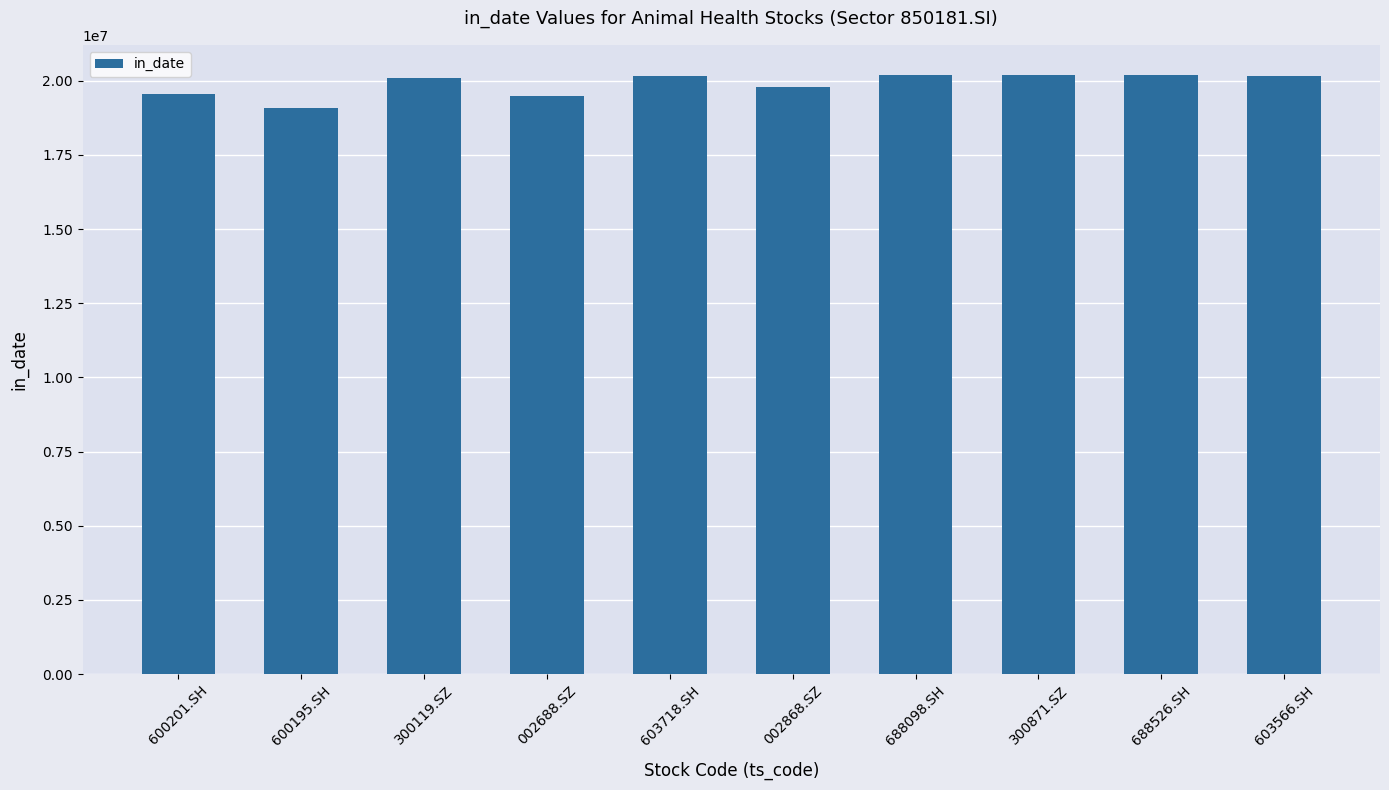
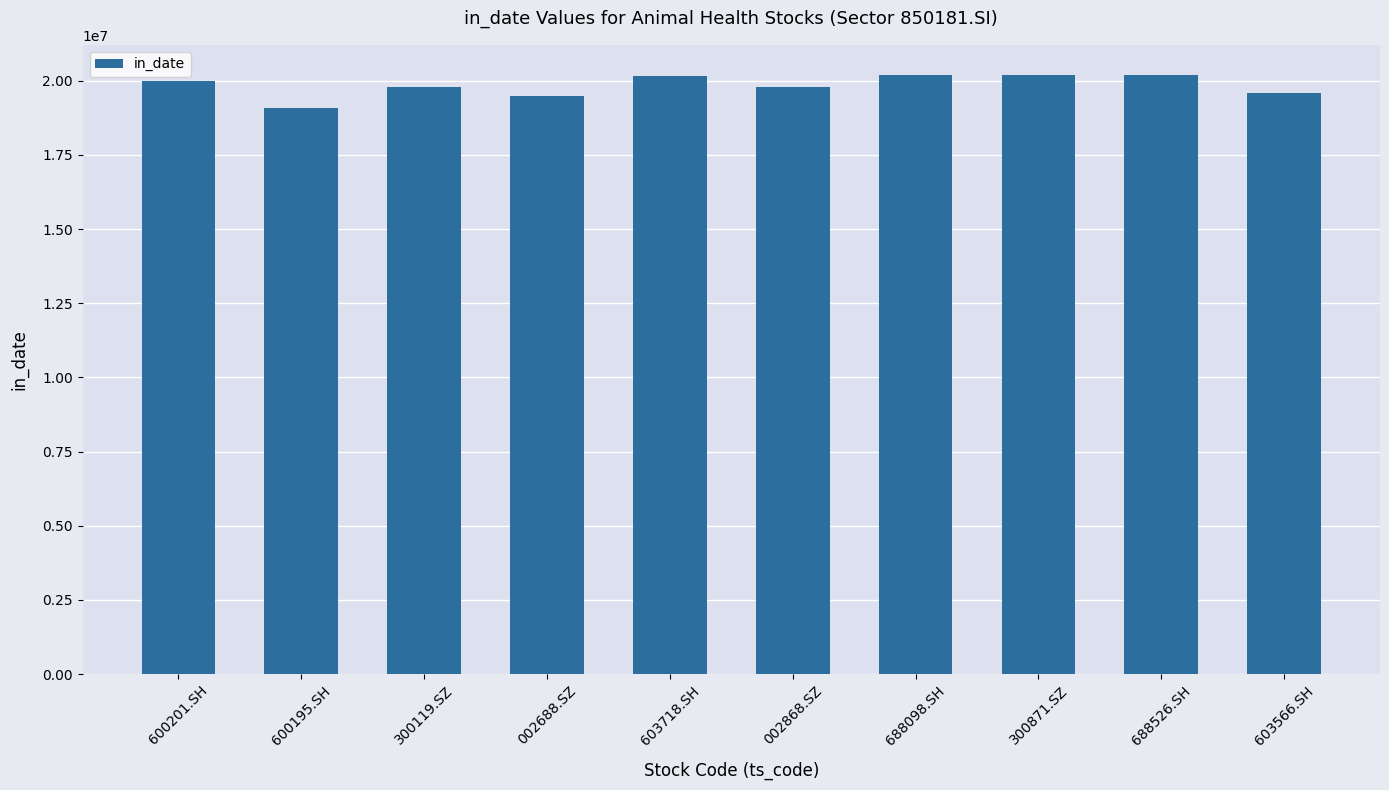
600201.SH: 19600000 -> 20000000
300119.SZ: 20100000 -> 19800000
603566.SH: 20200000 -> 19600000
